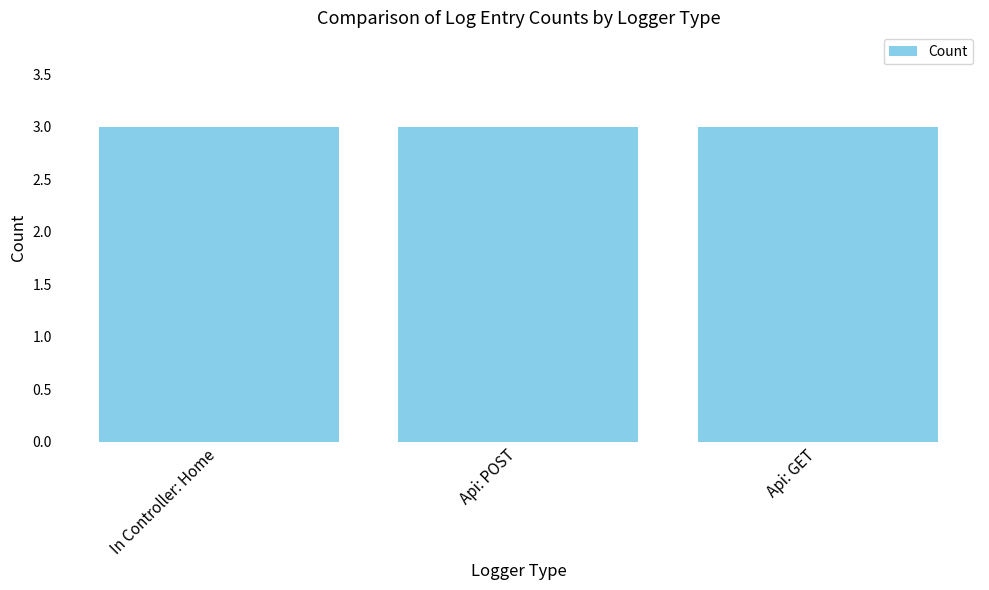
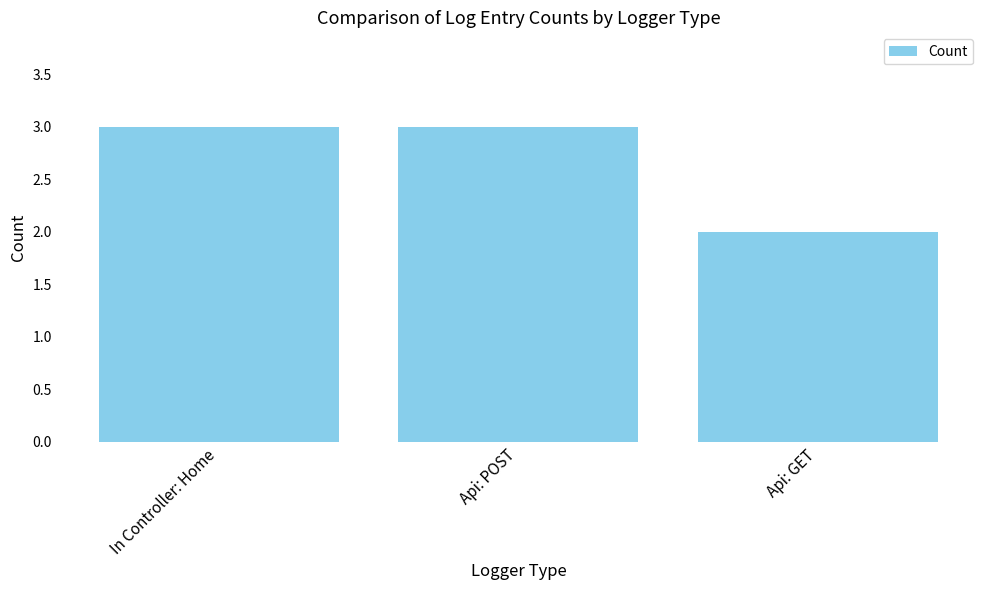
Api: GET: 3 -> 2
